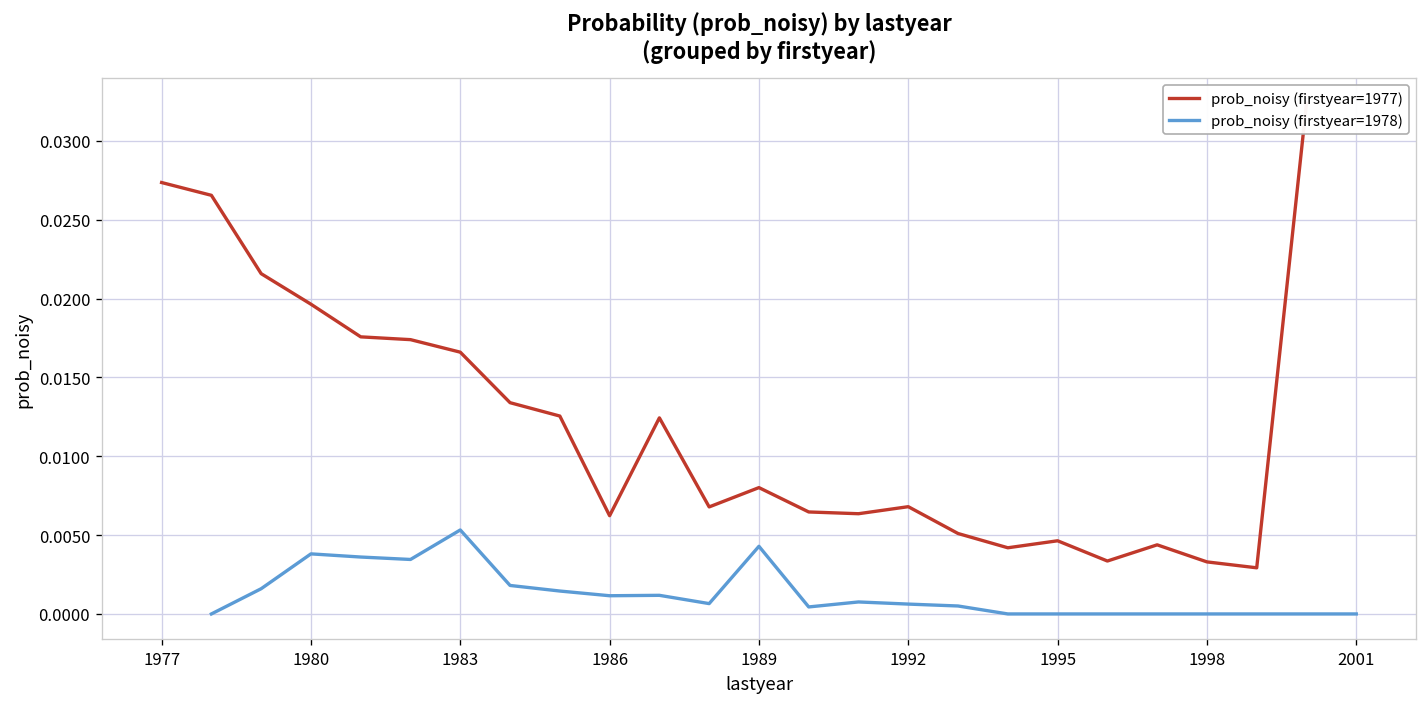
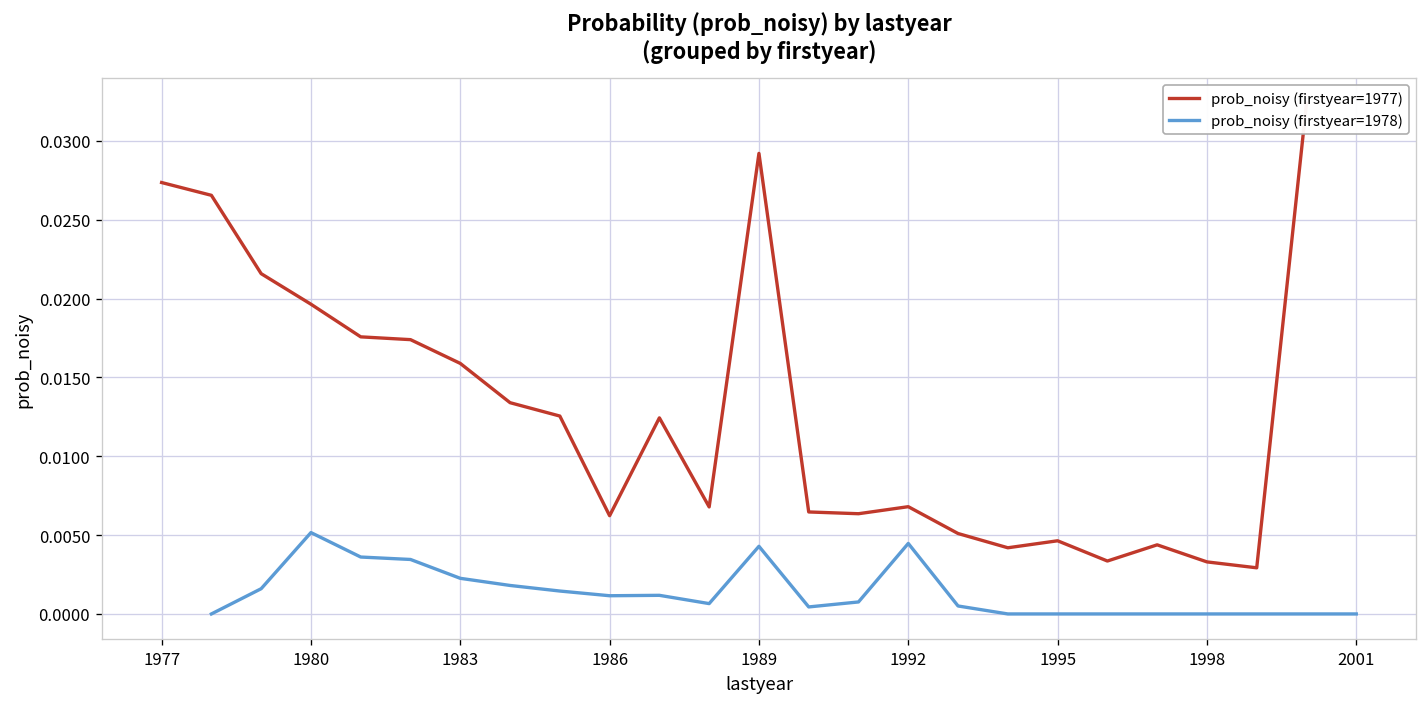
prob_noisy (firstyear=1978), 1980: 0.0038 -> 0.0052
prob_noisy (firstyear=1977), 1983: 0.0166 -> 0.0159
prob_noisy (firstyear=1978), 1983: 0.0053 -> 0.0023
prob_noisy (firstyear=1977), 1989: 0.0080 -> 0.0292
prob_noisy (firstyear=1978), 1992: 0.0006 -> 0.0045
